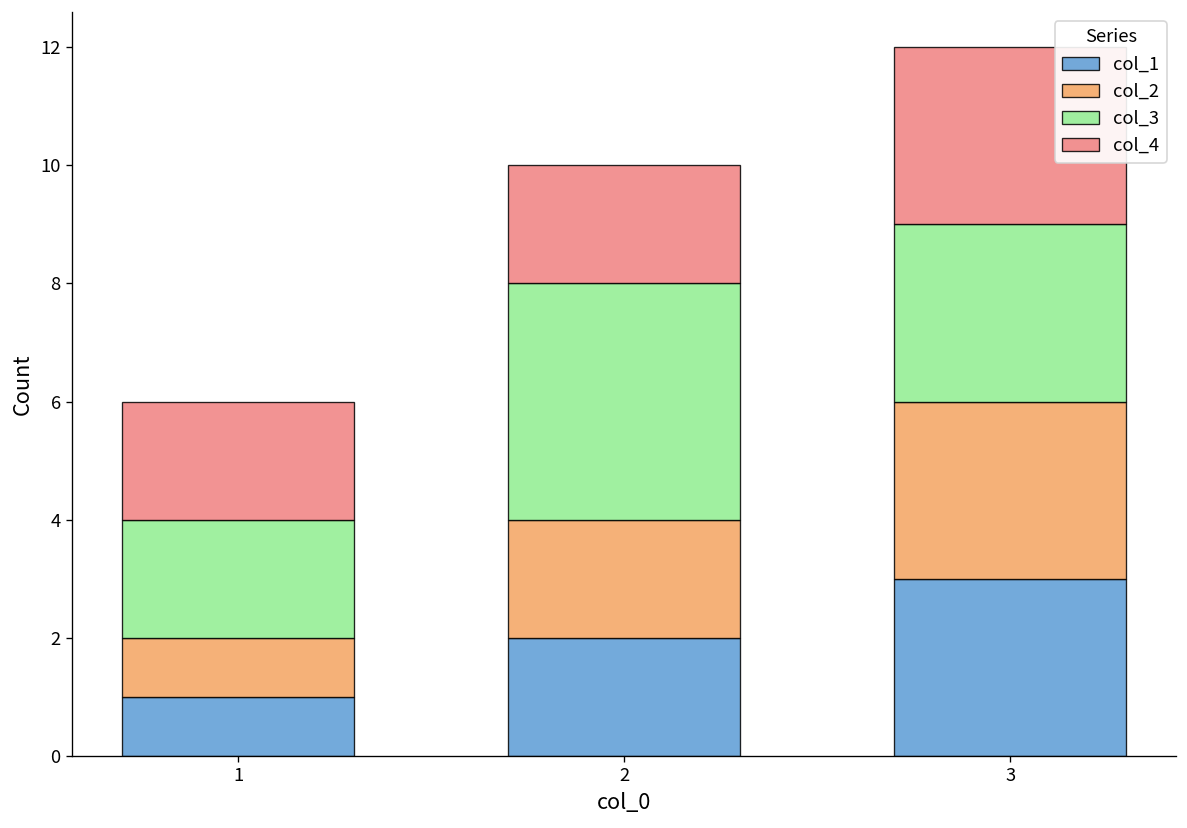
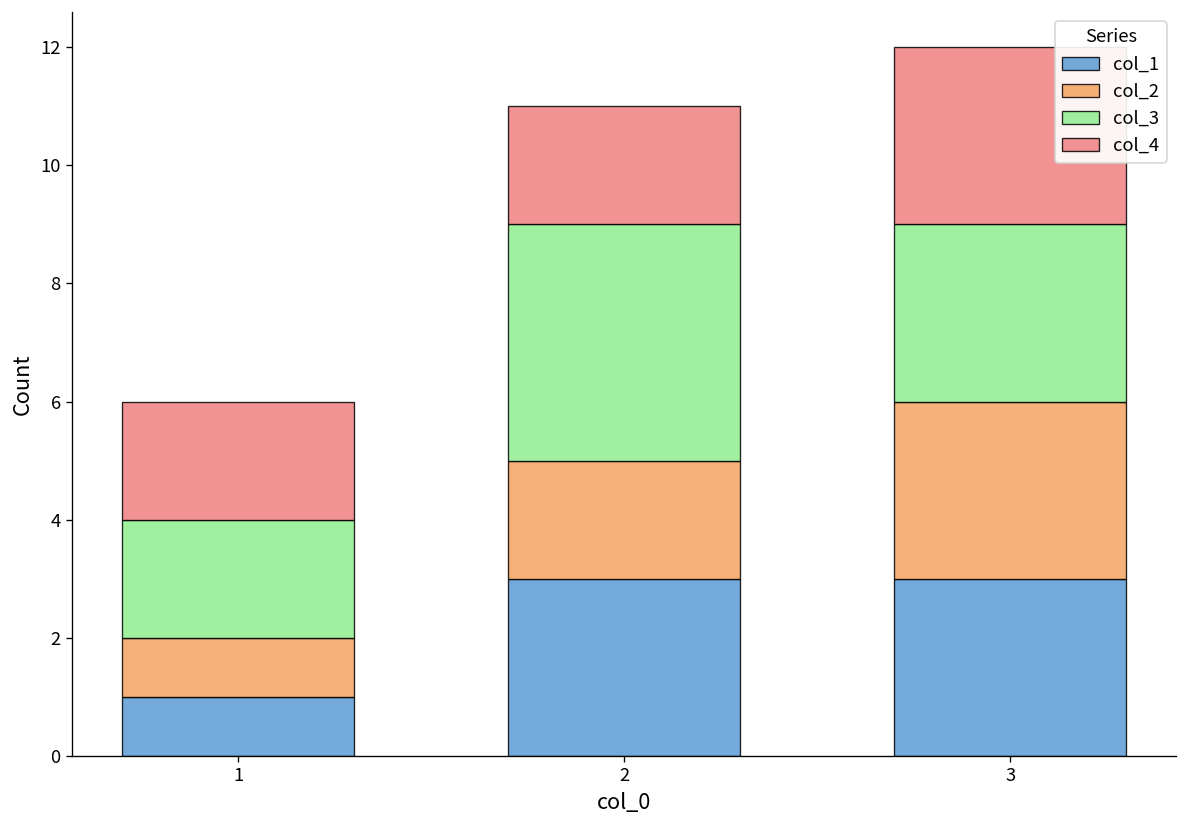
col_1, 2: 2 -> 3
